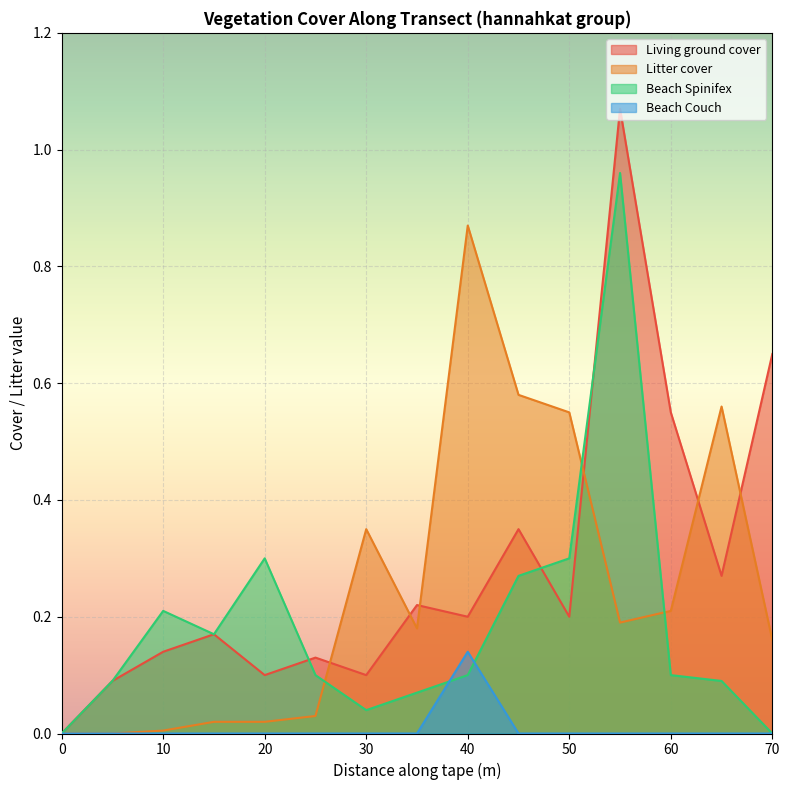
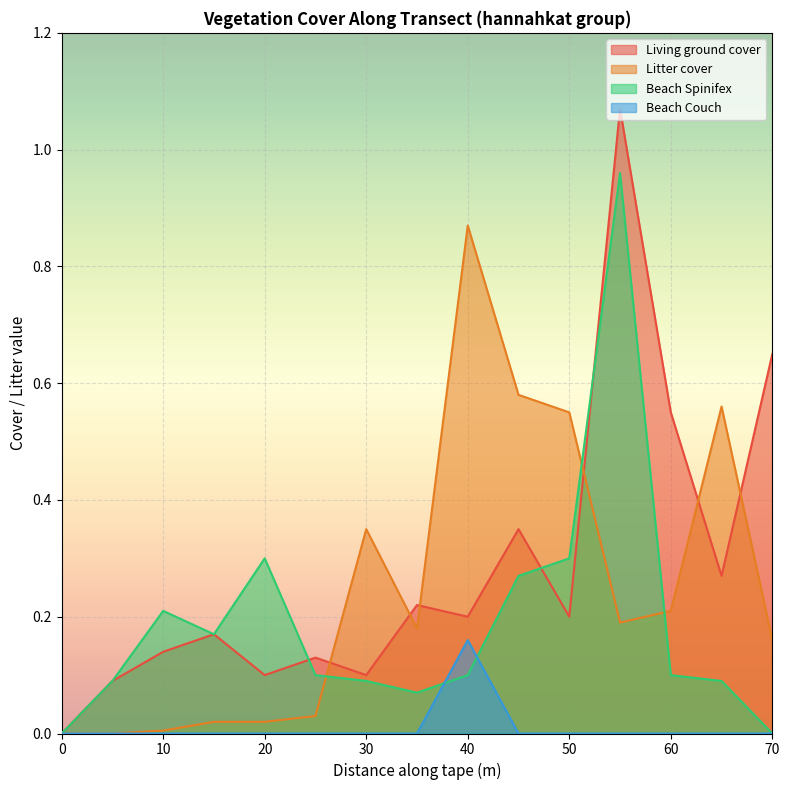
Beach Spinifex, 30: 0.04 -> 0.09
Beach Couch, 40: 0.14 -> 0.16
